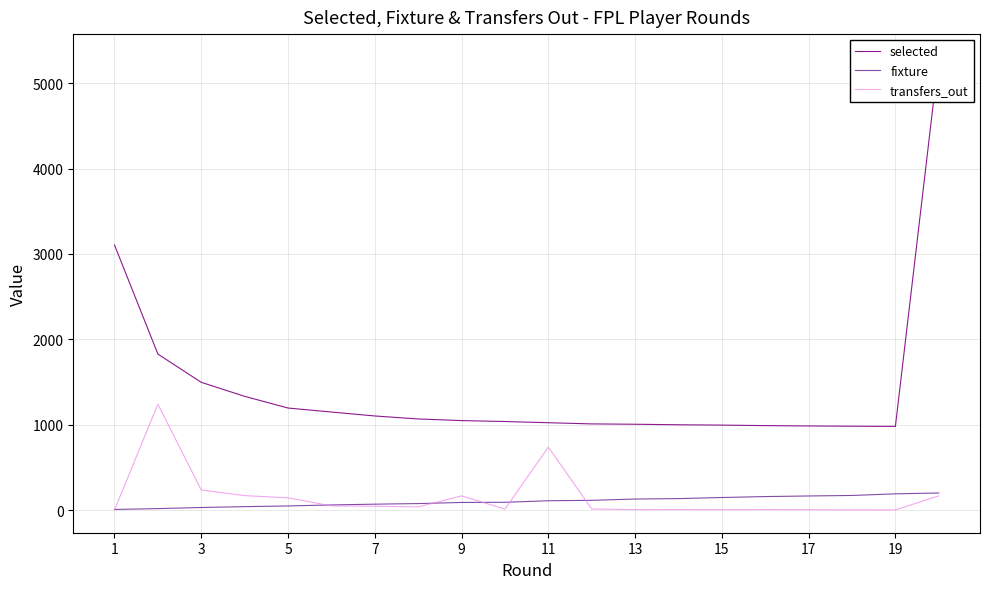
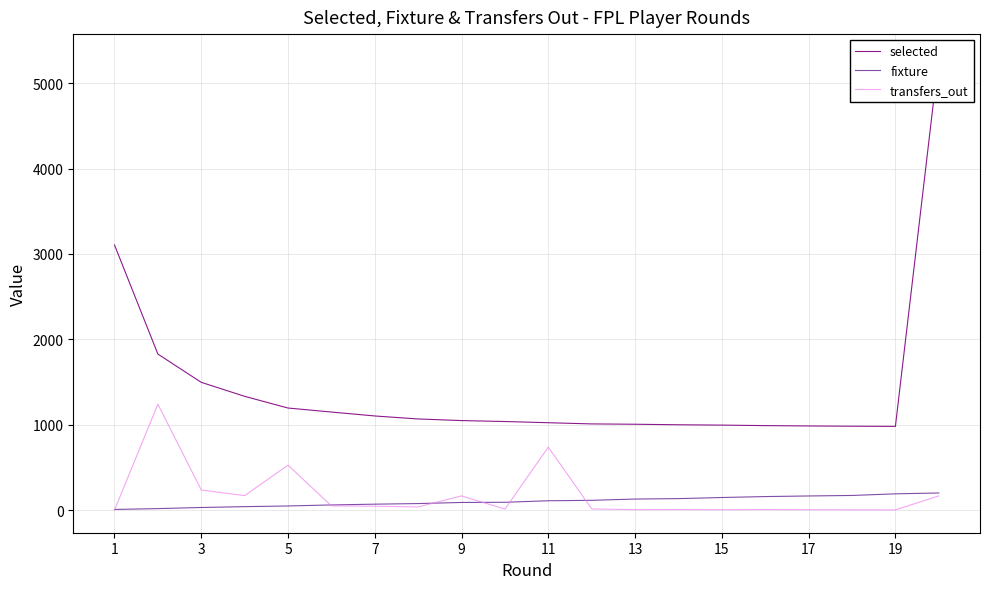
transfers_out, 5: 100 -> 500
